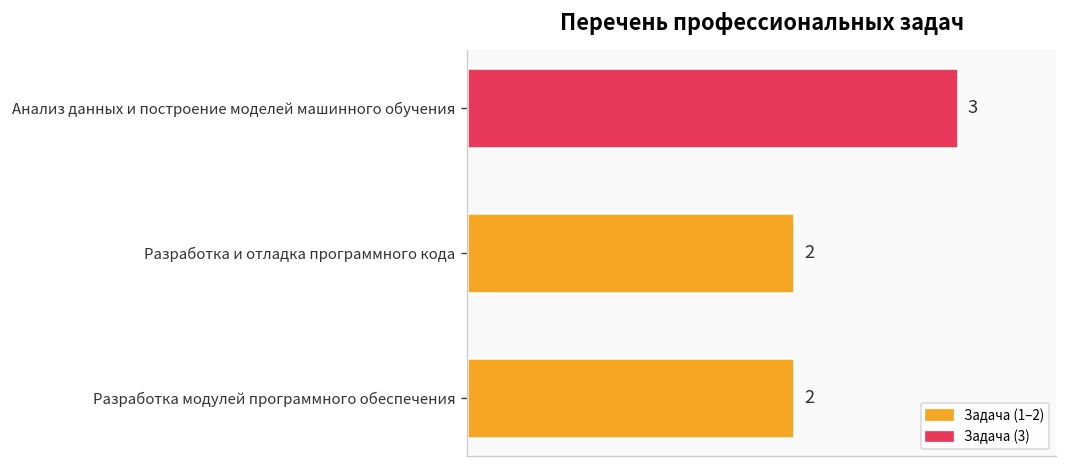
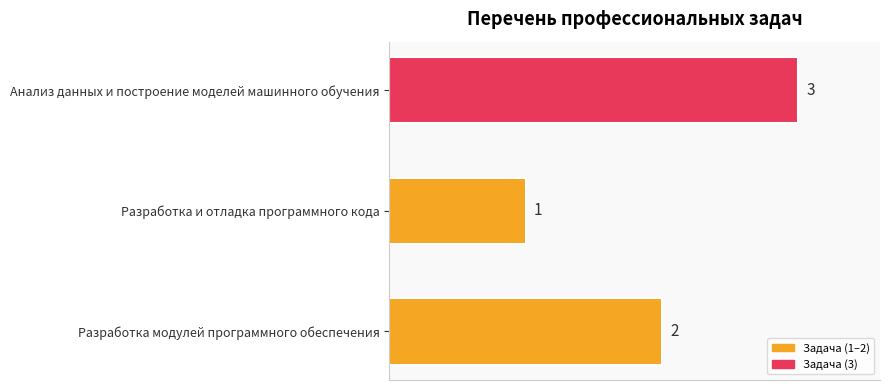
Разработка и отладка программного кода: 2 -> 1
